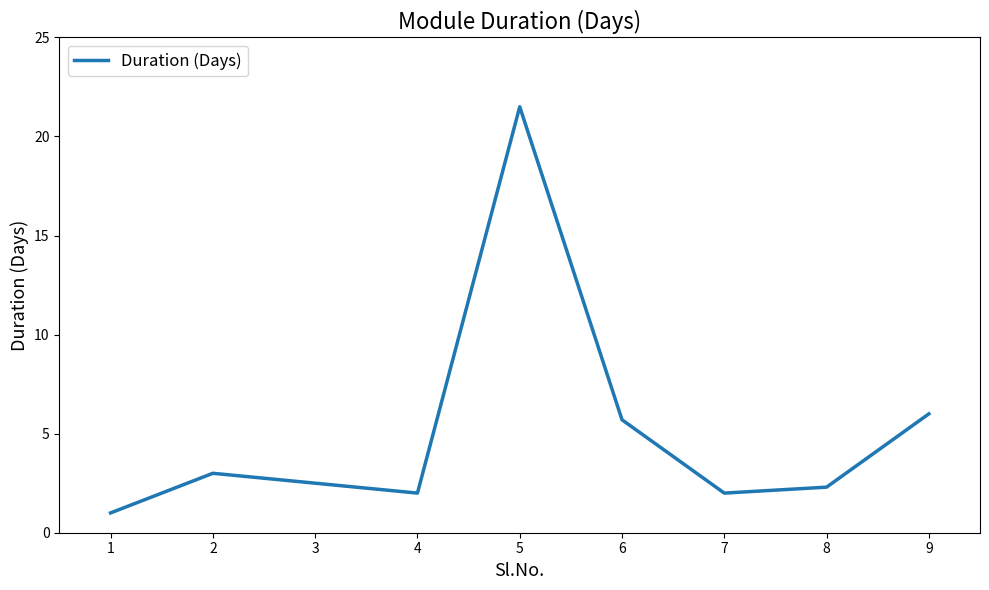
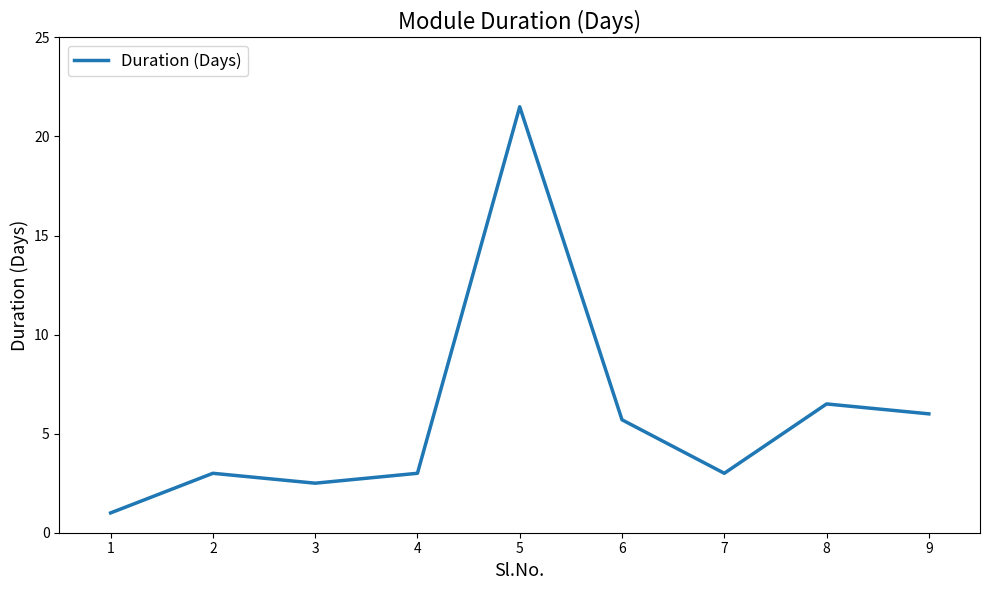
4: 2 -> 3
7: 2 -> 3
8: 2.3 -> 6.5
